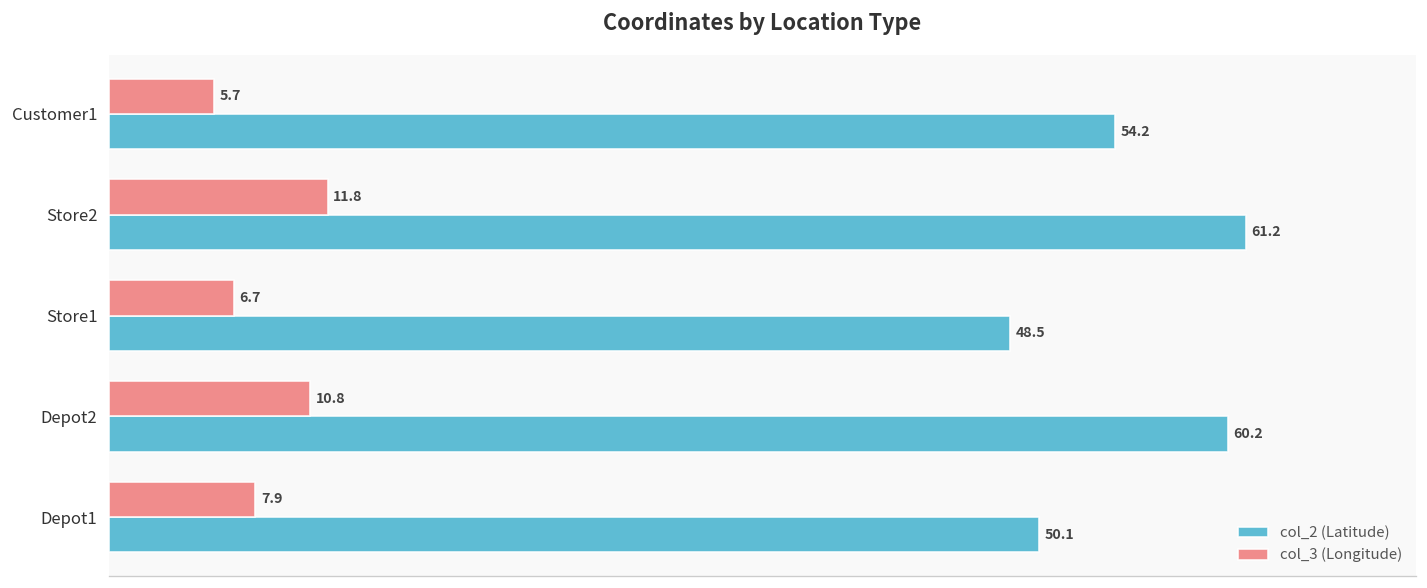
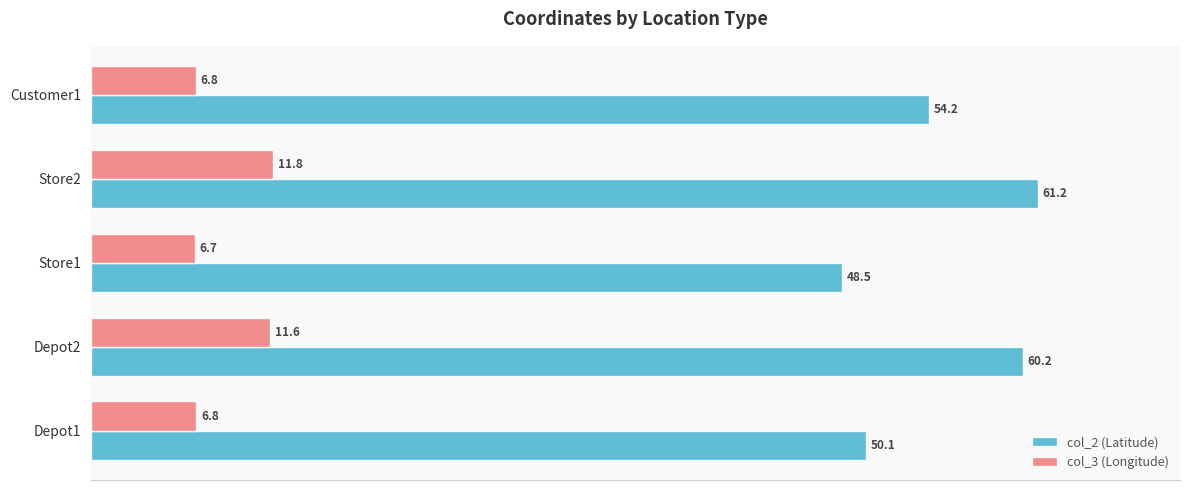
col_3 (Longitude), Customer1: 5.7 -> 6.8
col_3 (Longitude), Depot2: 10.8 -> 11.6
col_3 (Longitude), Depot1: 7.9 -> 6.8
